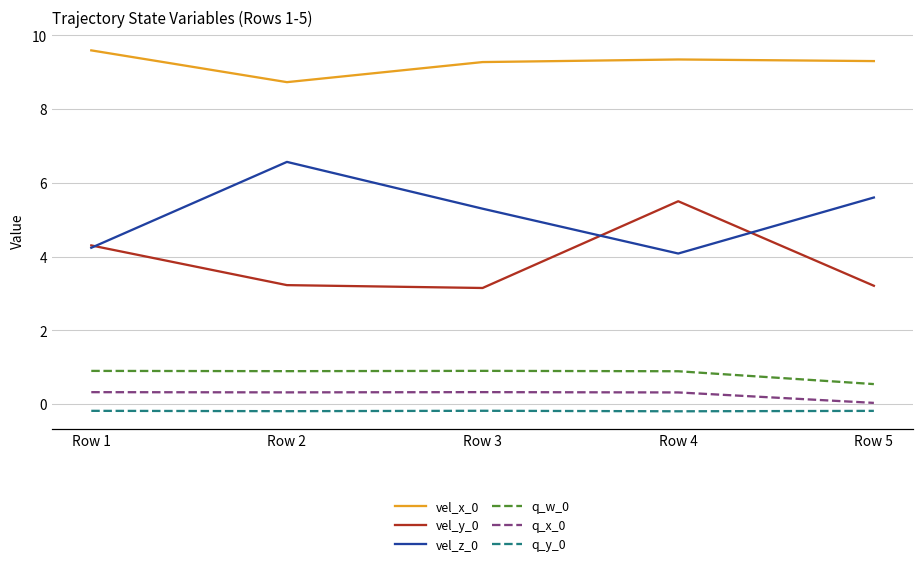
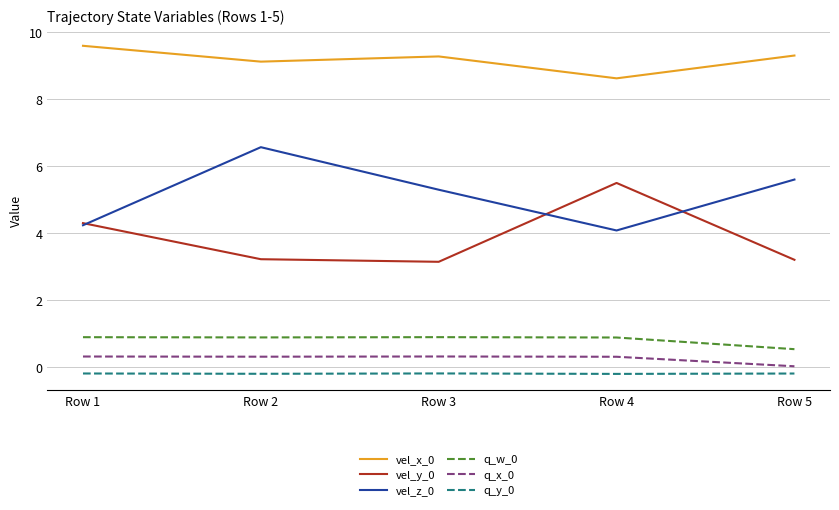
vel_x_0, Row 2: 8.7 -> 9.1
vel_x_0, Row 4: 9.3 -> 8.6
